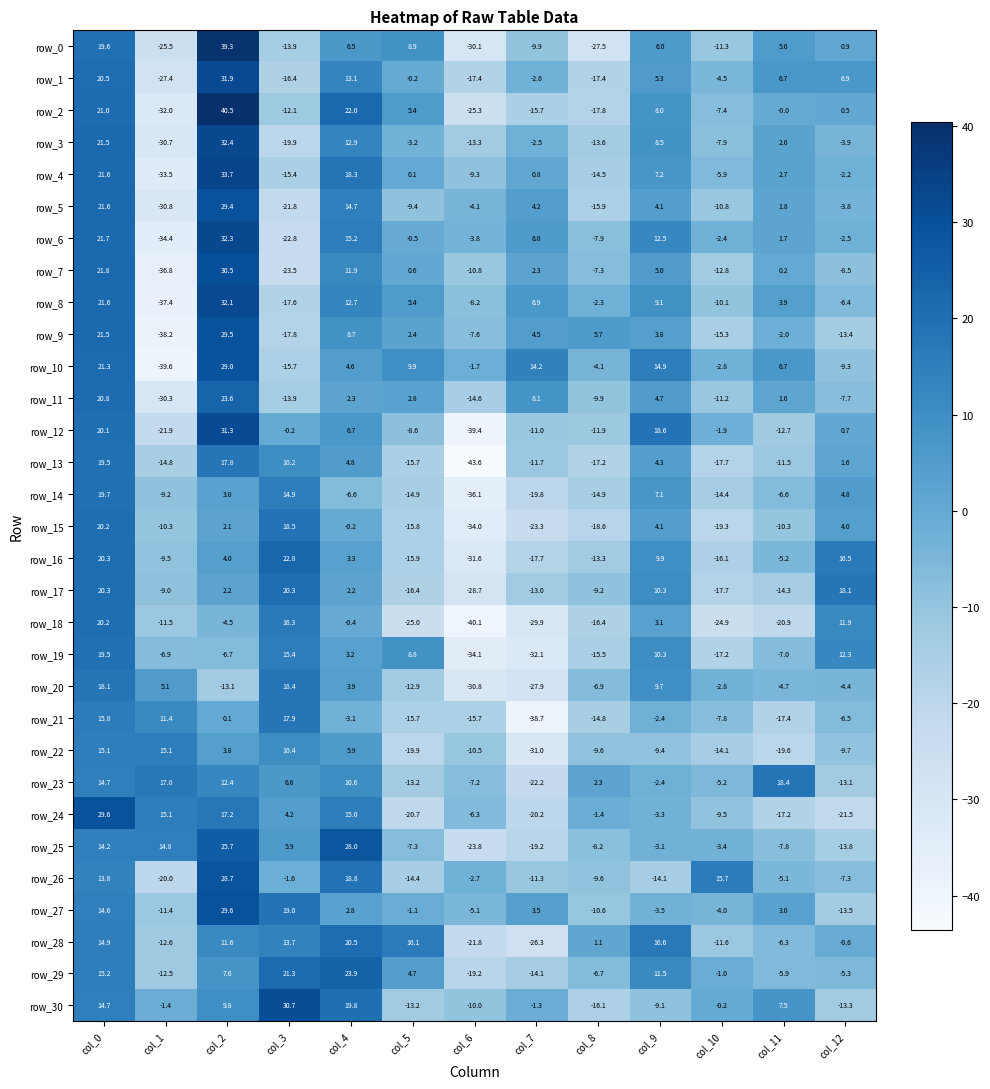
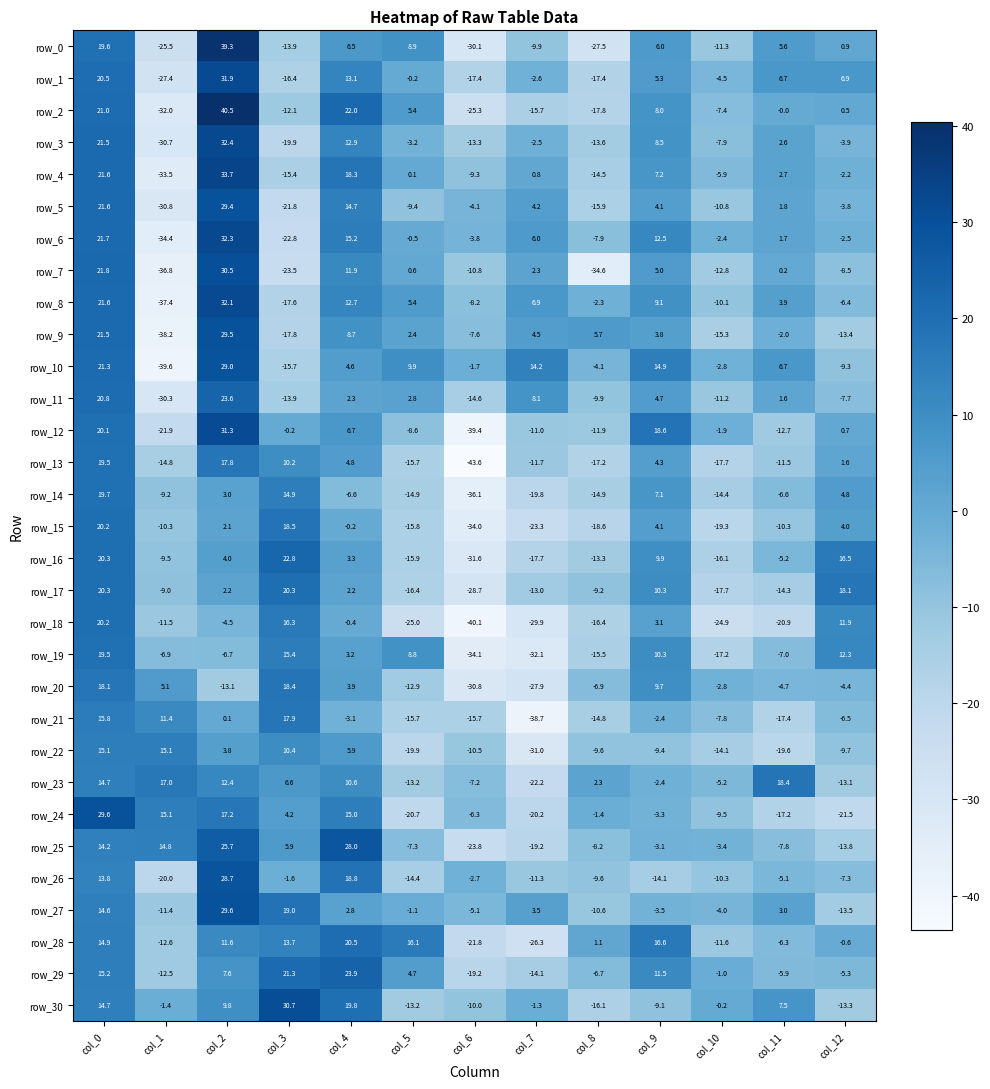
row_7, col_8: -7.3 -> -34.6
row_26, col_10: 15.7 -> -10.3
